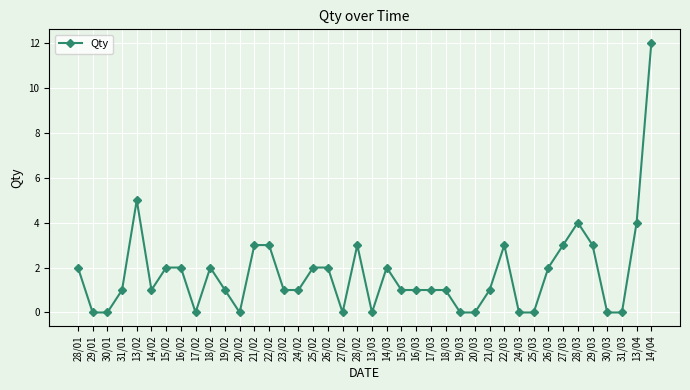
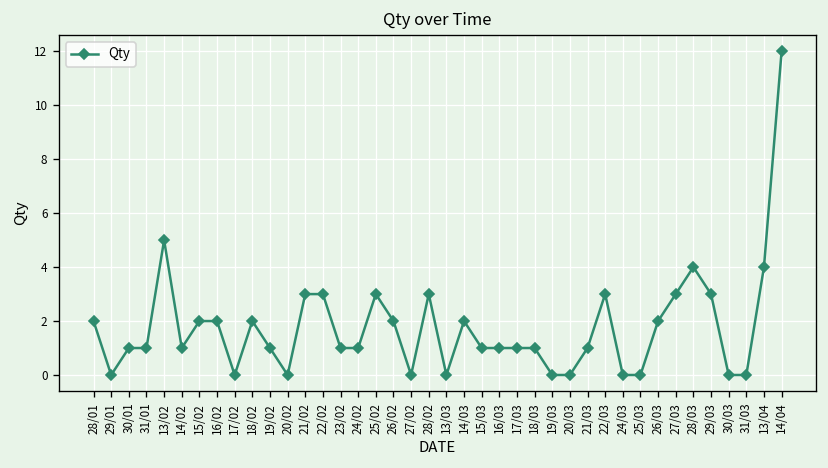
30/01: 0 -> 1
25/02: 2 -> 3
